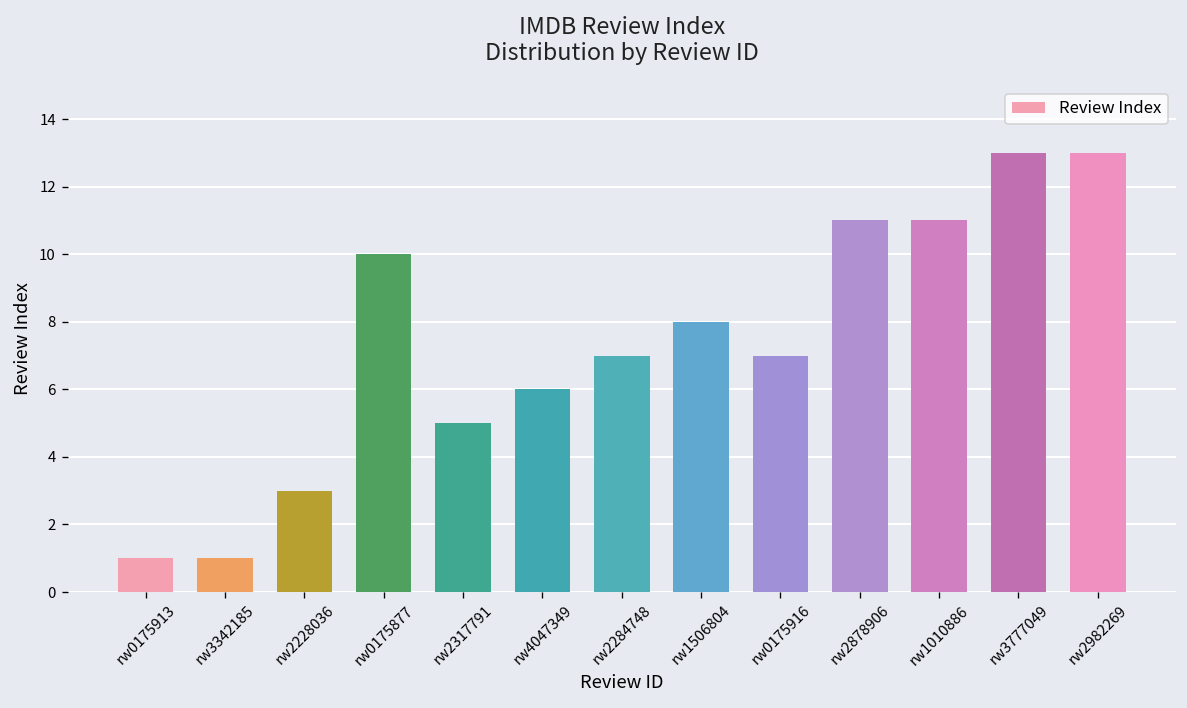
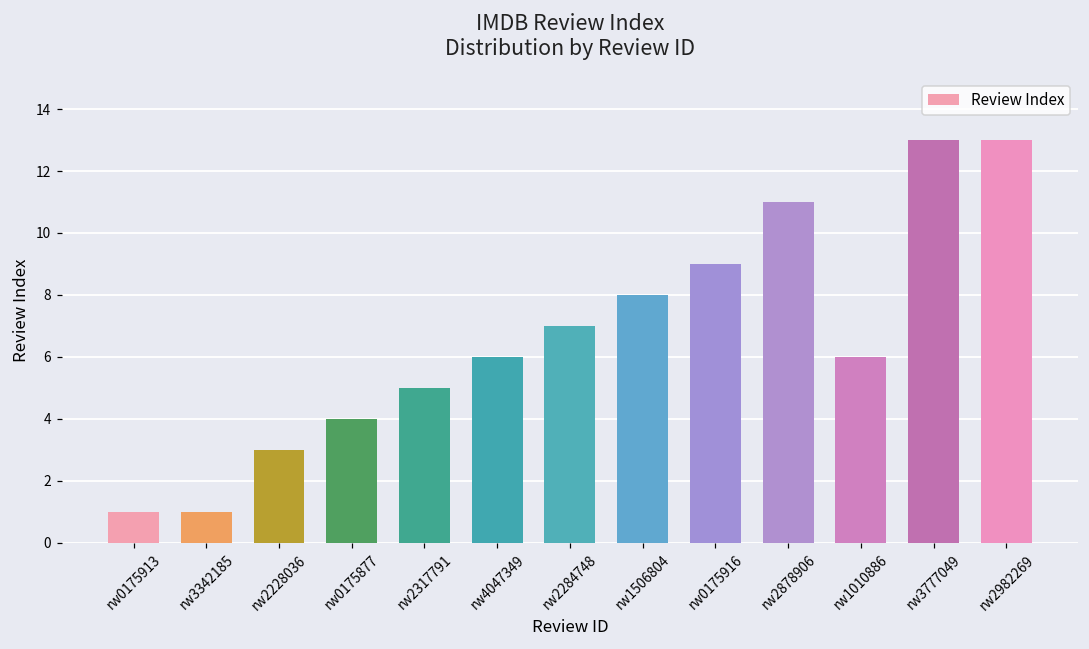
rw0175877: 10 -> 4
rw0175916: 7 -> 9
rw1010886: 11 -> 6
